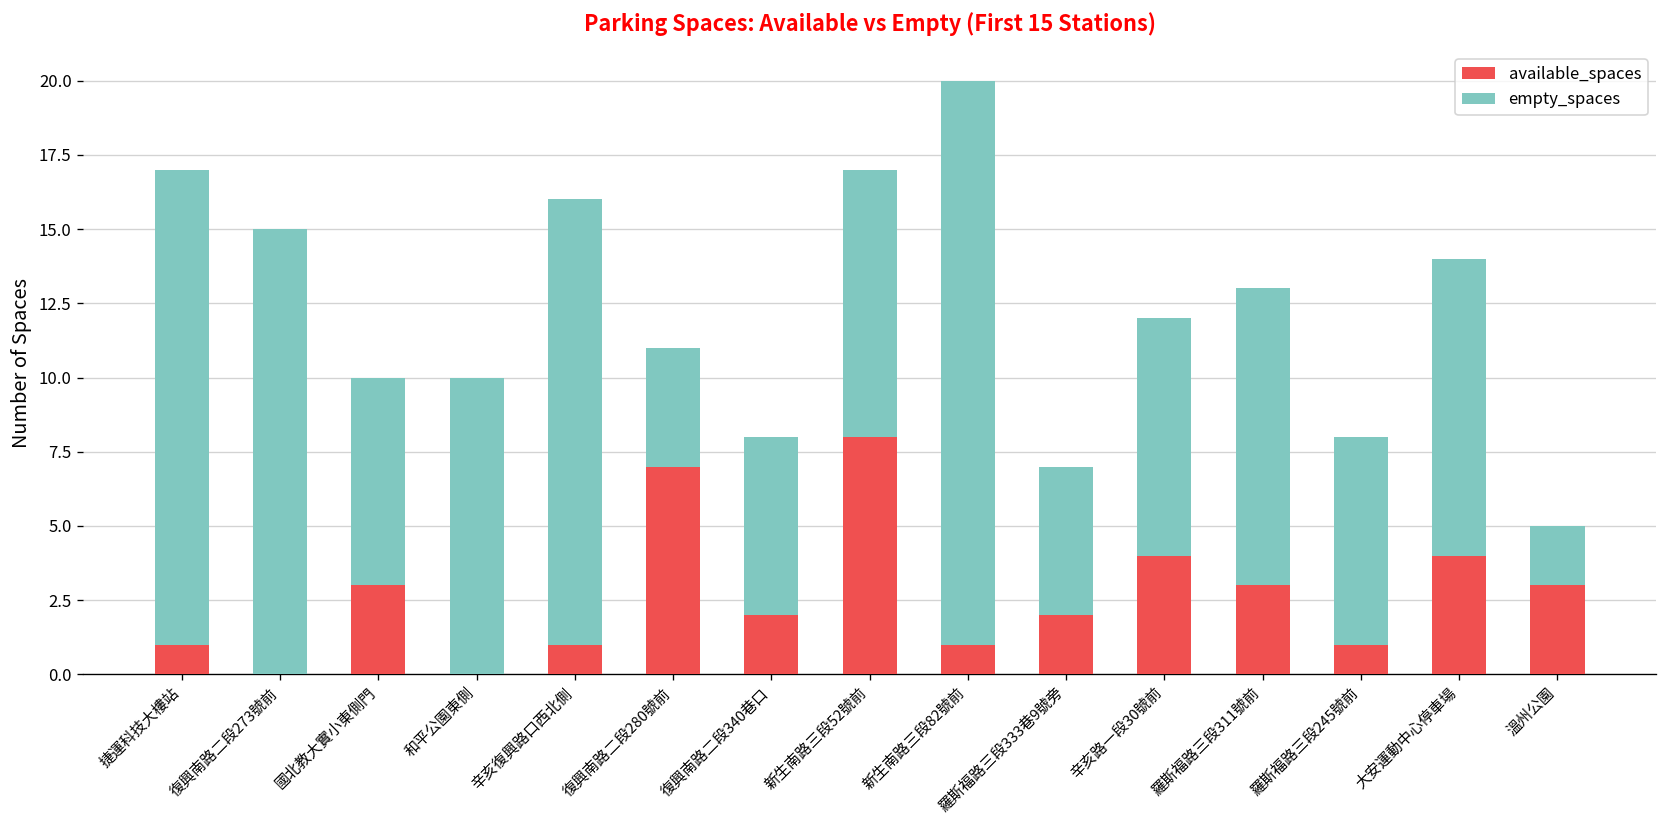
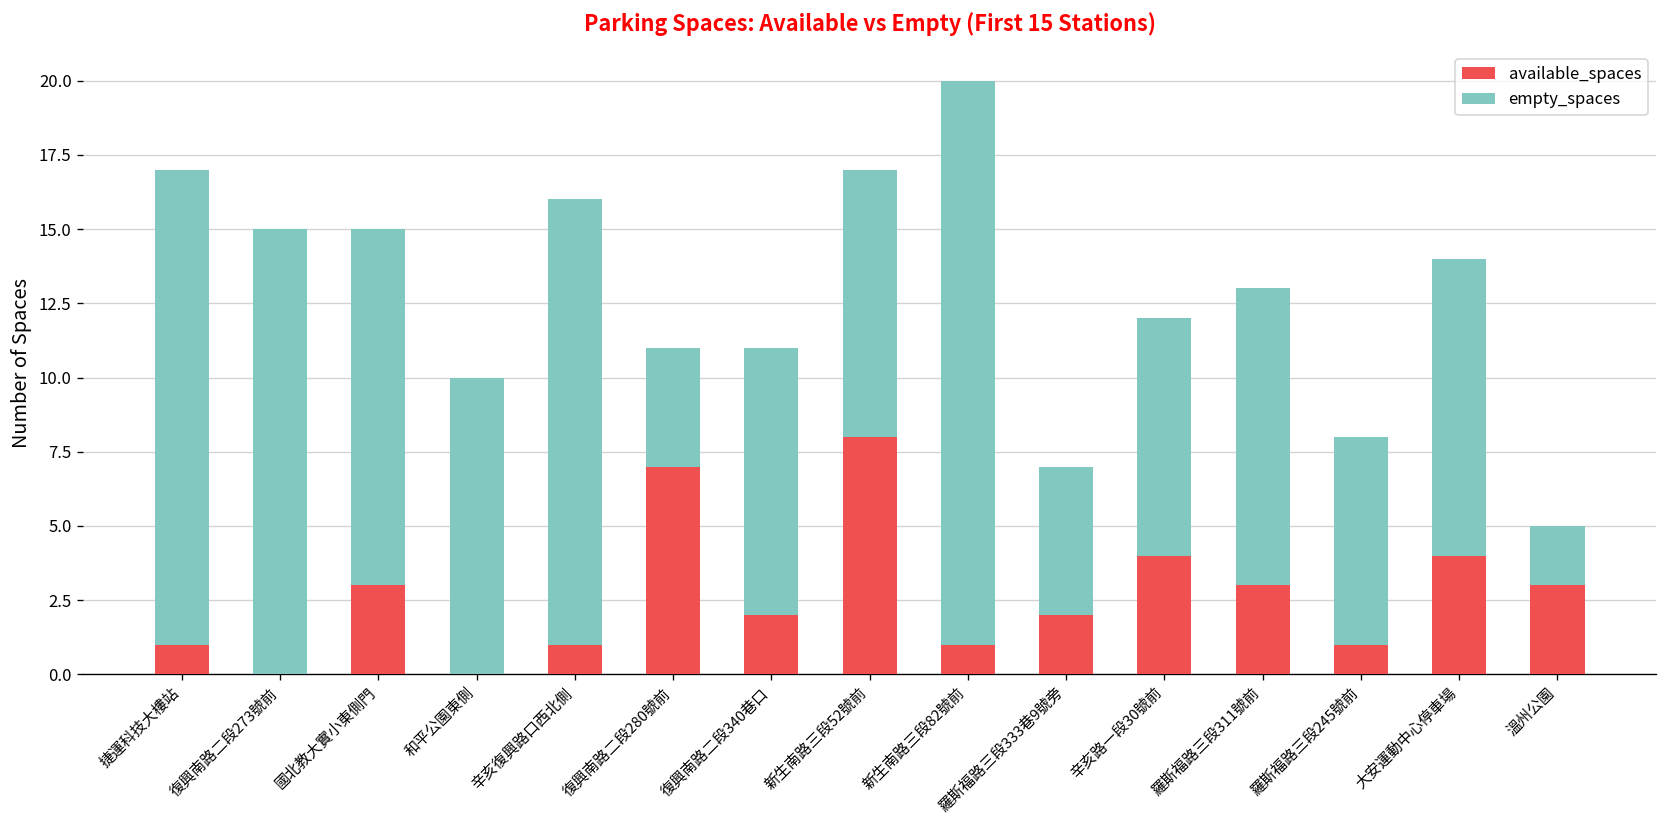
empty_spaces, 國北教大實小東側門: 7 -> 12
empty_spaces, 復興南路二段340巷口: 6 -> 9
